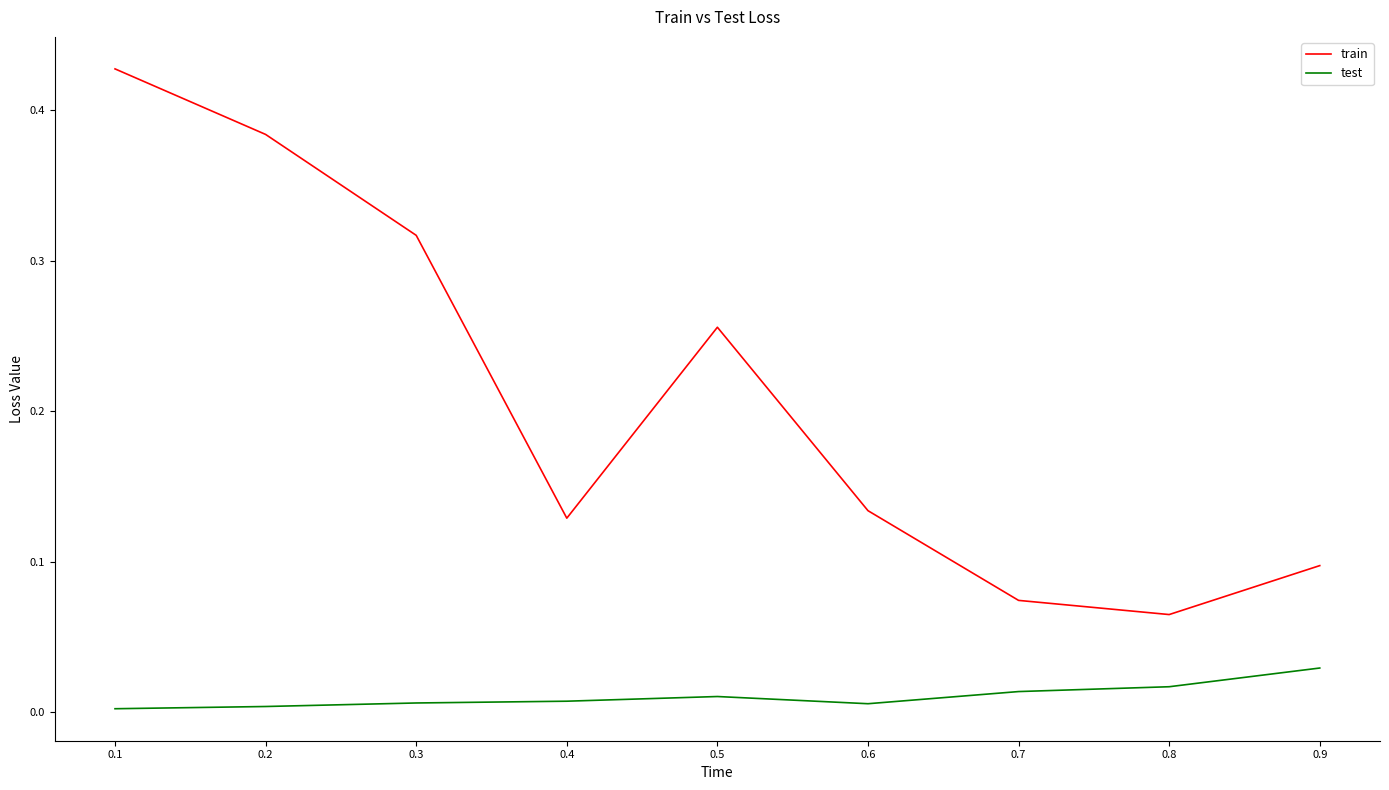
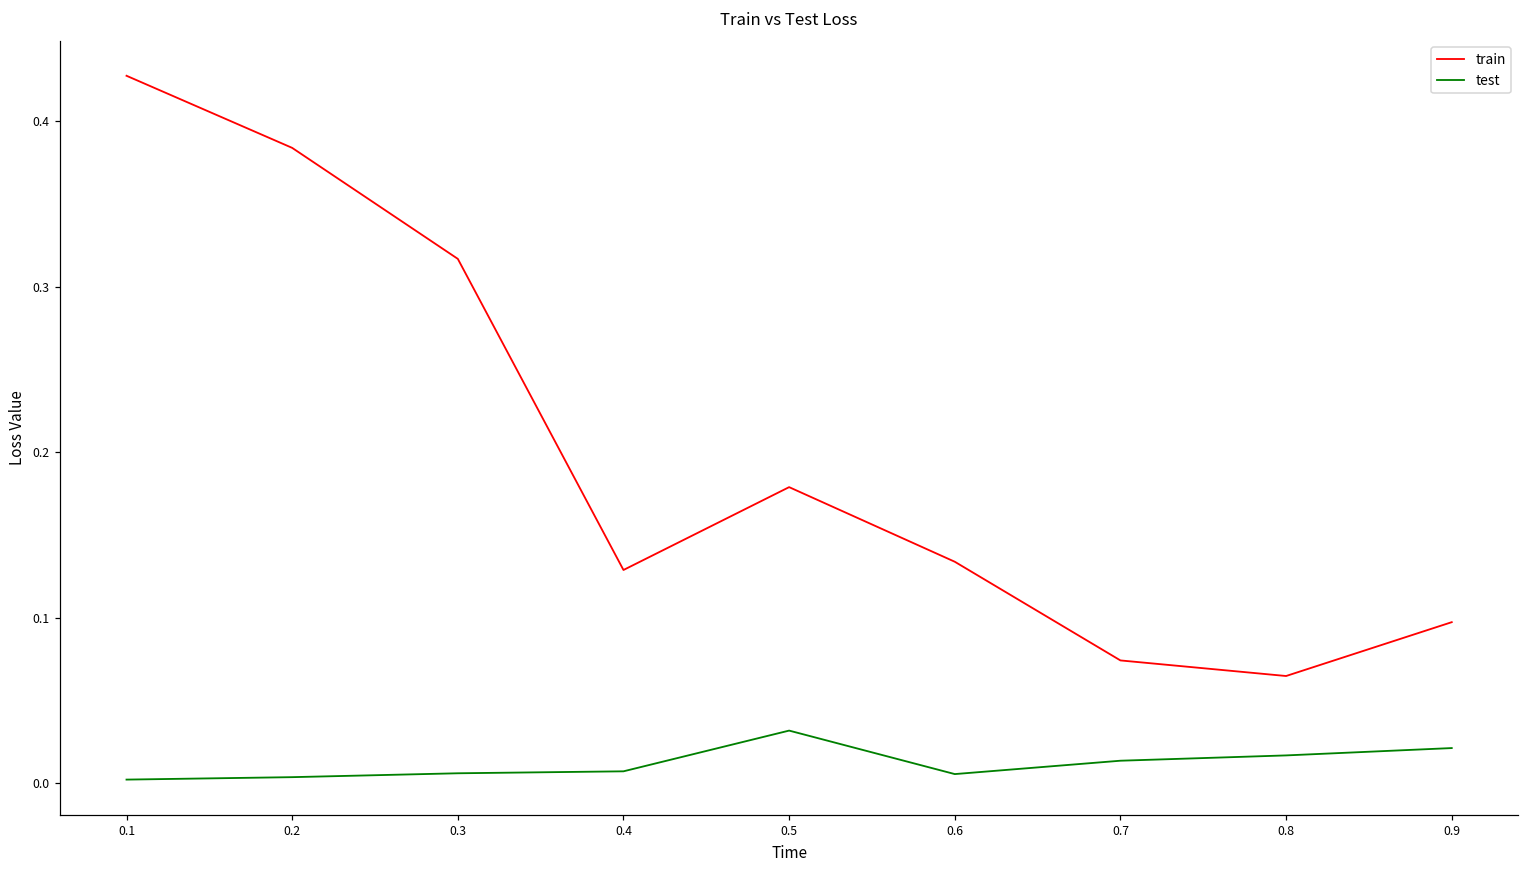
train, 0.5: 0.256 -> 0.179
test, 0.5: 0.010 -> 0.032
test, 0.9: 0.029 -> 0.021
